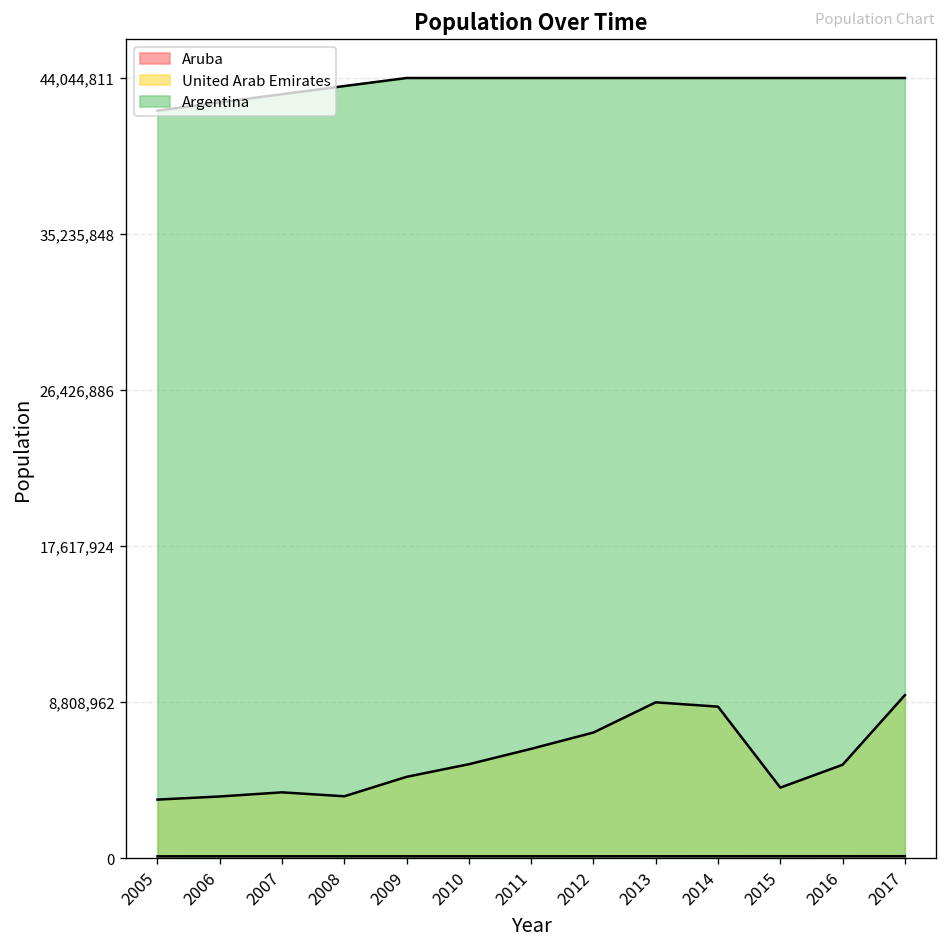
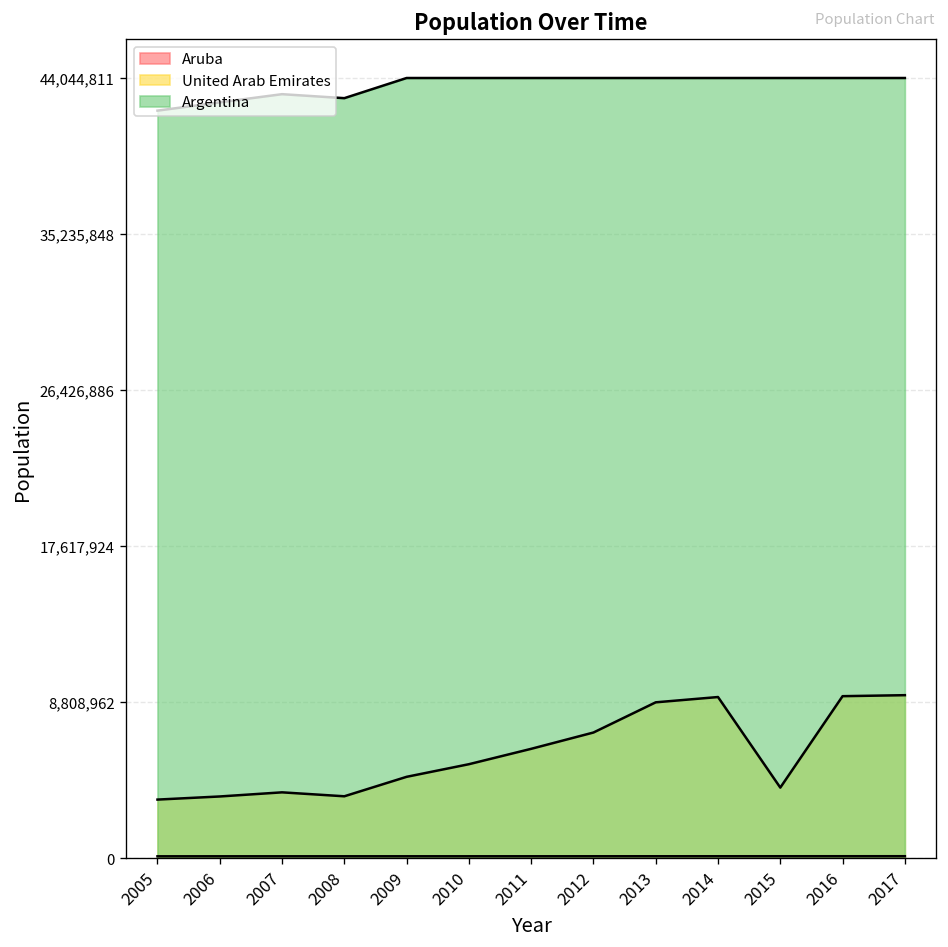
Argentina, 2008: 43,600,000 -> 42,900,000
United Arab Emirates, 2014: 8,500,000 -> 9,100,000
United Arab Emirates, 2016: 5,300,000 -> 9,100,000
